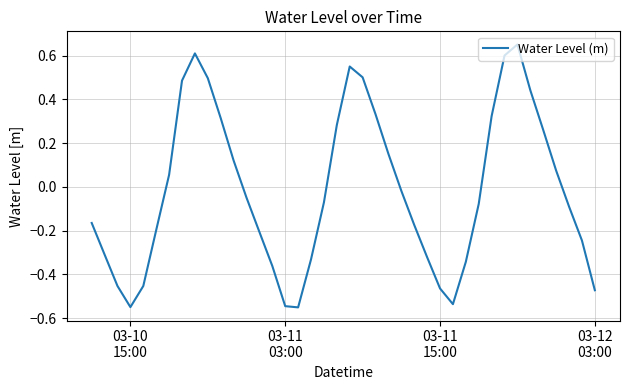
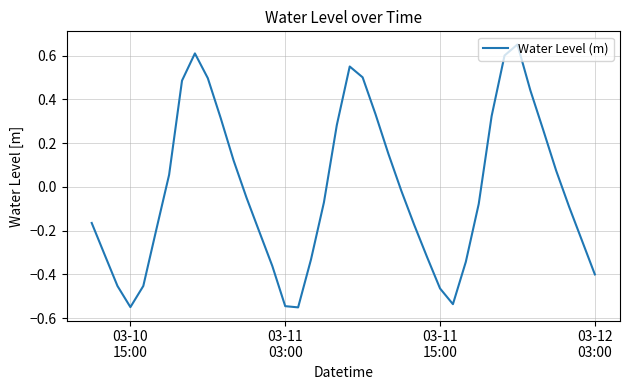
03-12 03:00: -0.47 -> -0.40
